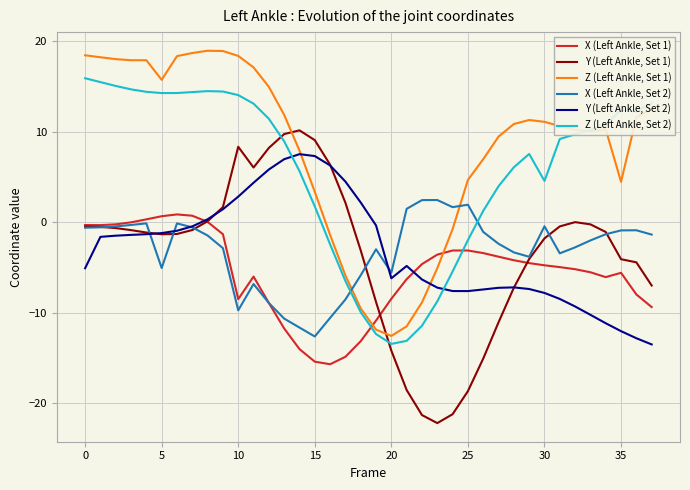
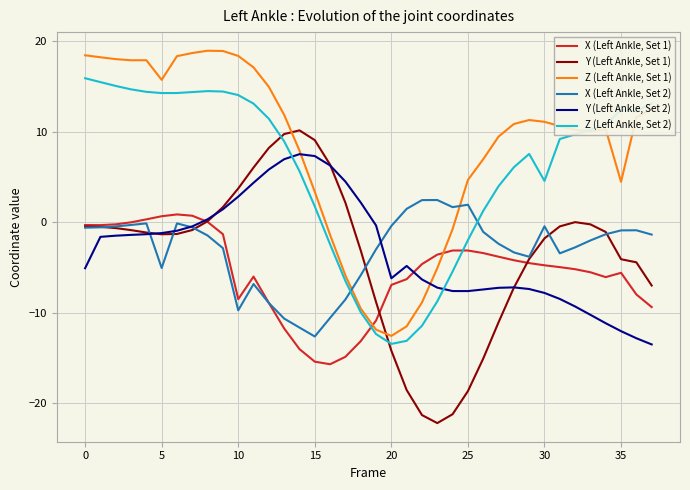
Y (Left Ankle, Set 1), 10: 8 -> 4
X (Left Ankle, Set 1), 20: -8 -> -7
X (Left Ankle, Set 2), 20: -6 -> 0
